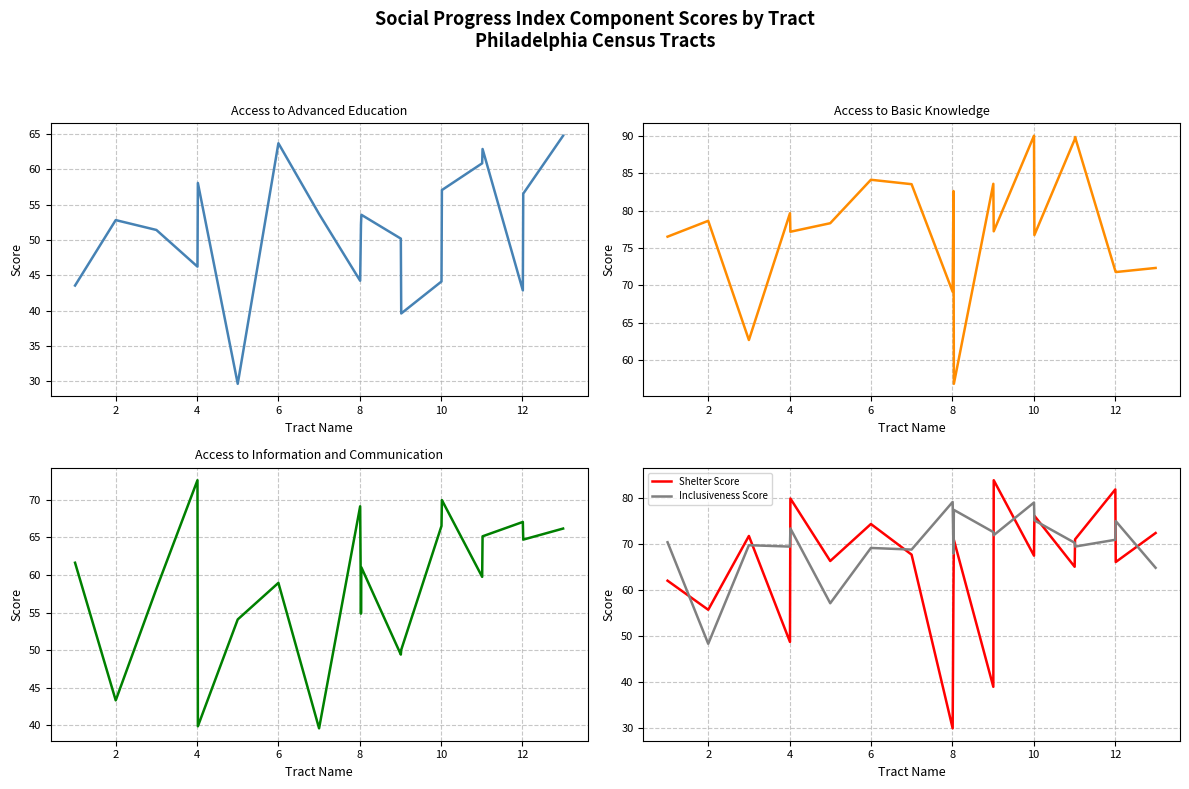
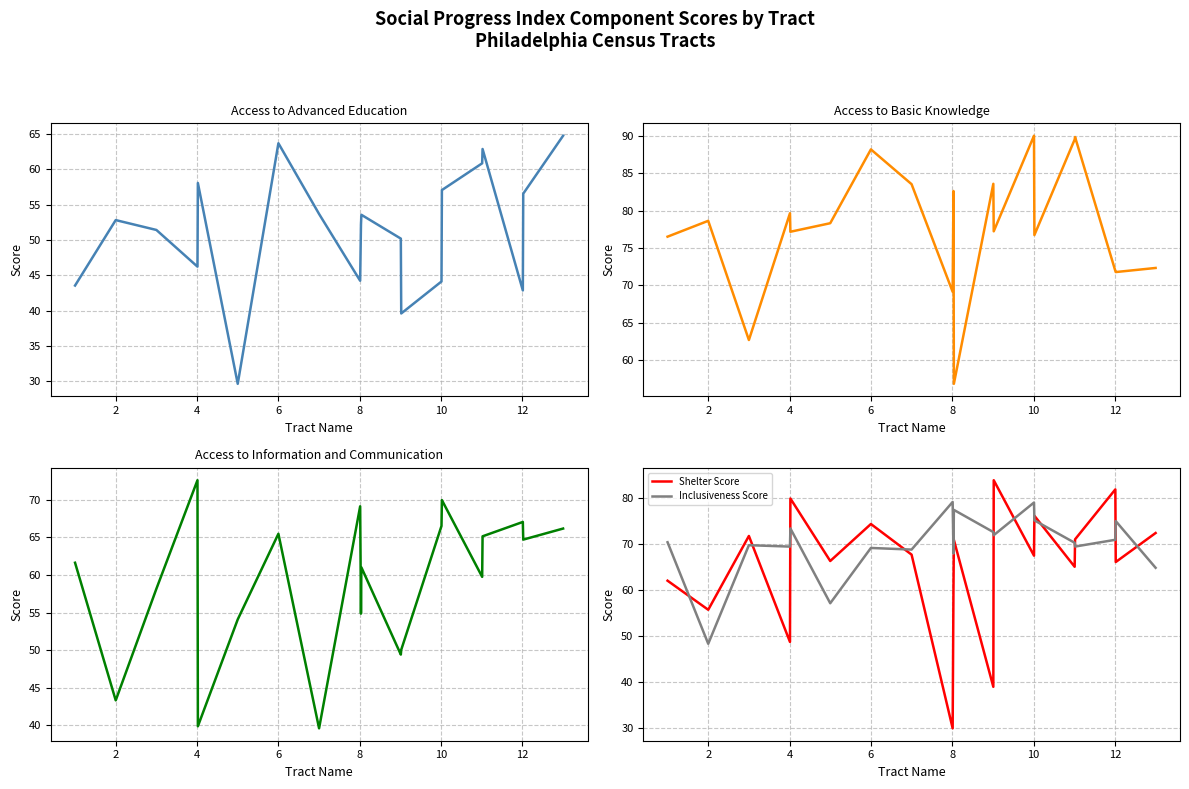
Access to Basic Knowledge, 6: 84 -> 88
Access to Information and Communication, 6: 59 -> 65
